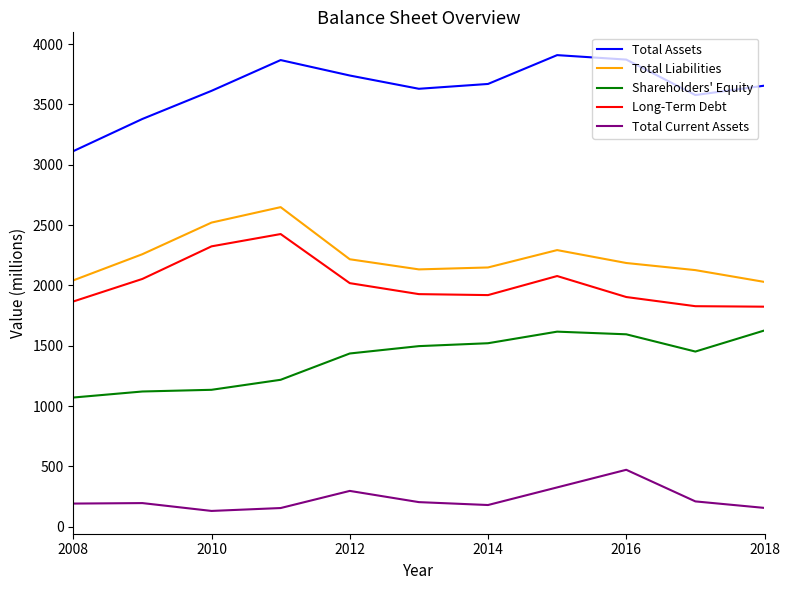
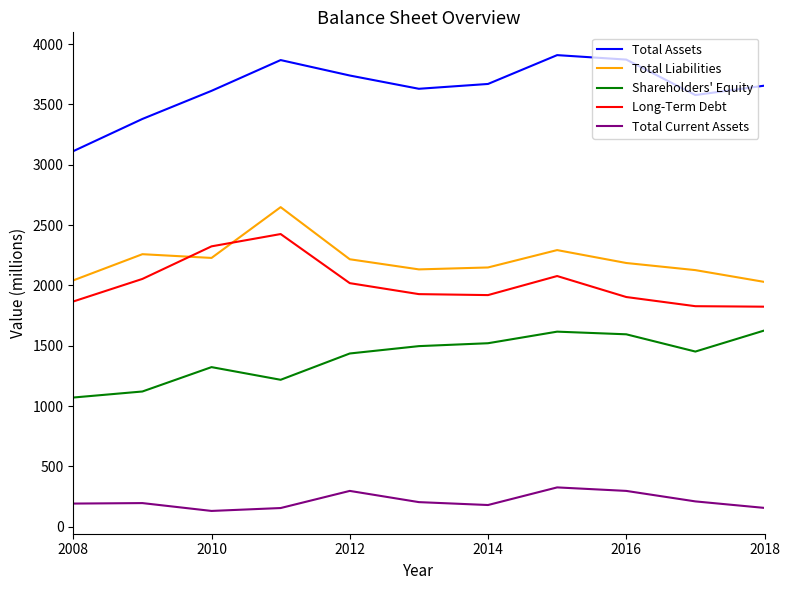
Total Liabilities, 2010: 2520 -> 2230
Shareholders' Equity, 2010: 1140 -> 1320
Total Current Assets, 2016: 470 -> 300
